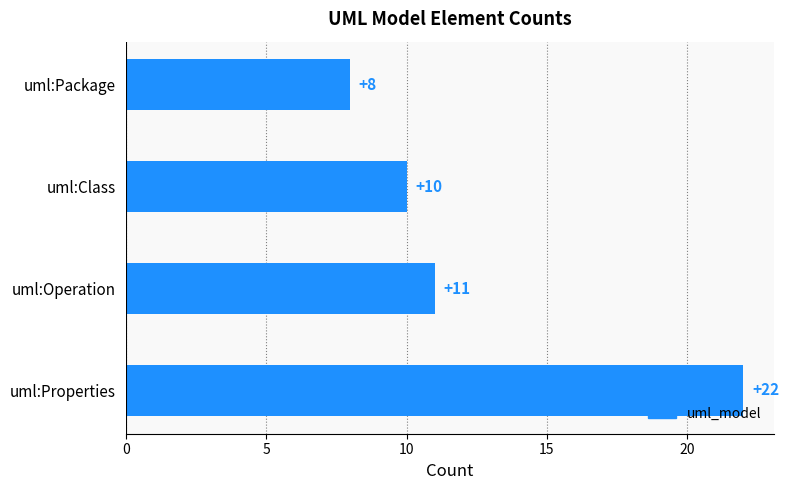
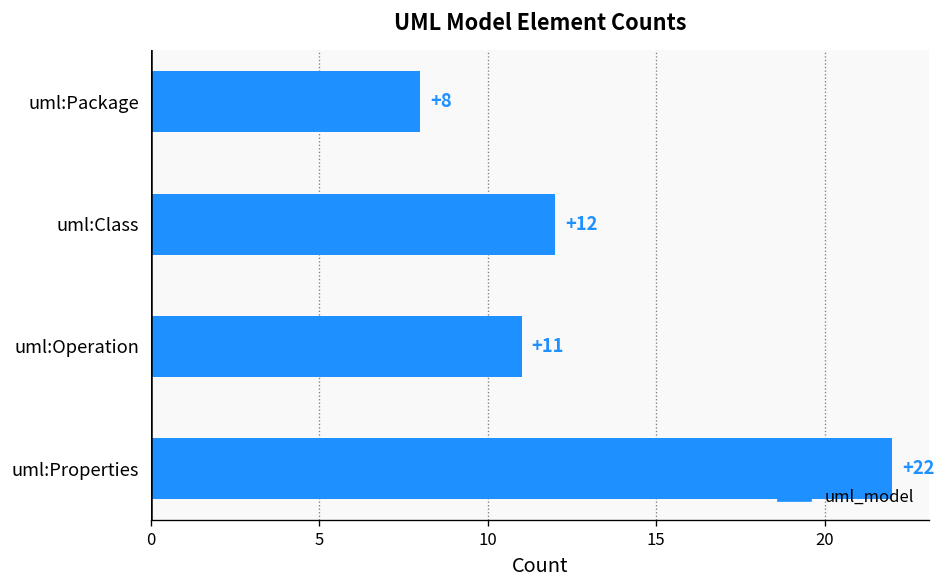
uml:Class: +10 -> +12
